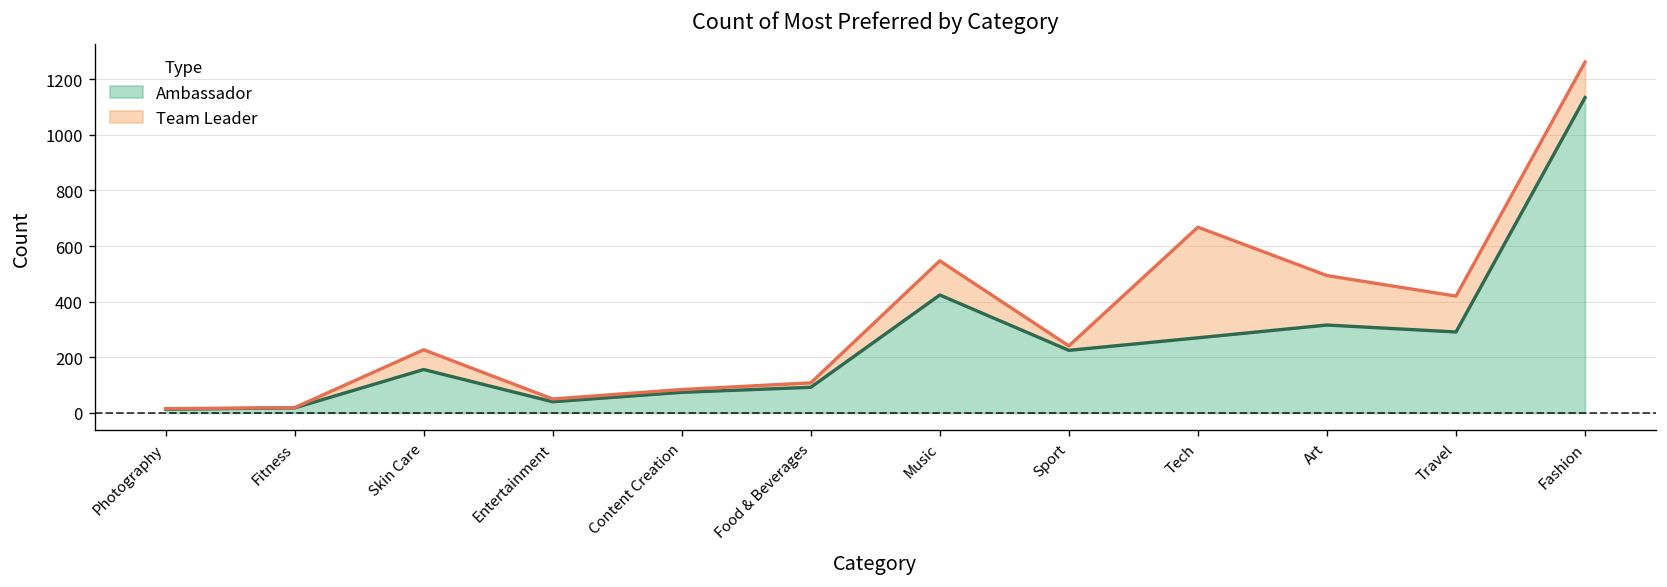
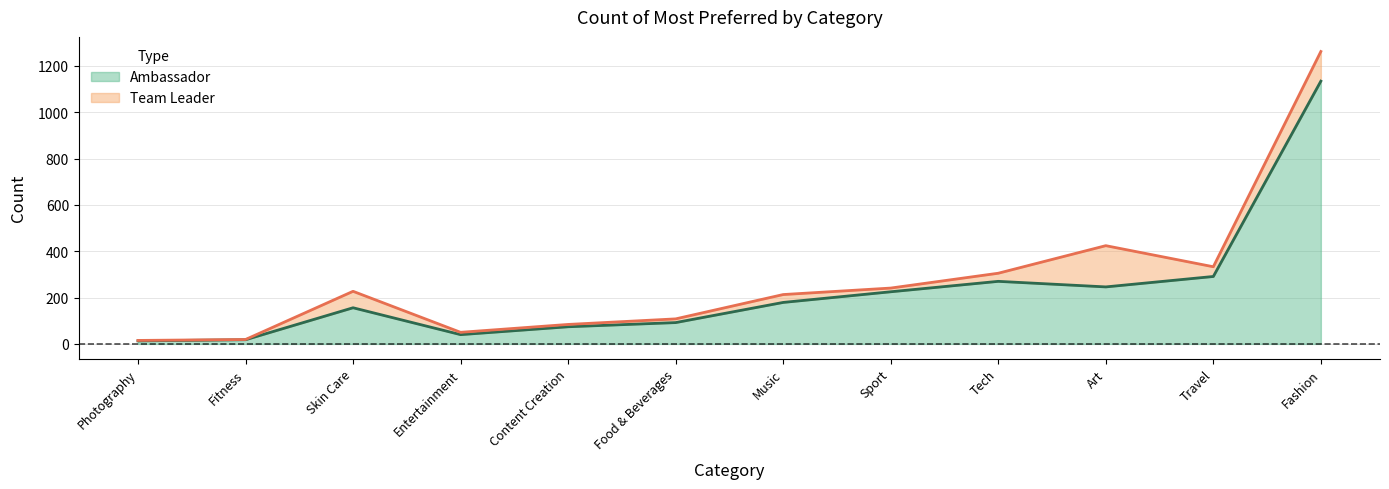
Ambassador, Music: 420 -> 180
Team Leader, Music: 120 -> 30
Team Leader, Tech: 400 -> 40
Ambassador, Art: 320 -> 250
Team Leader, Travel: 130 -> 40
